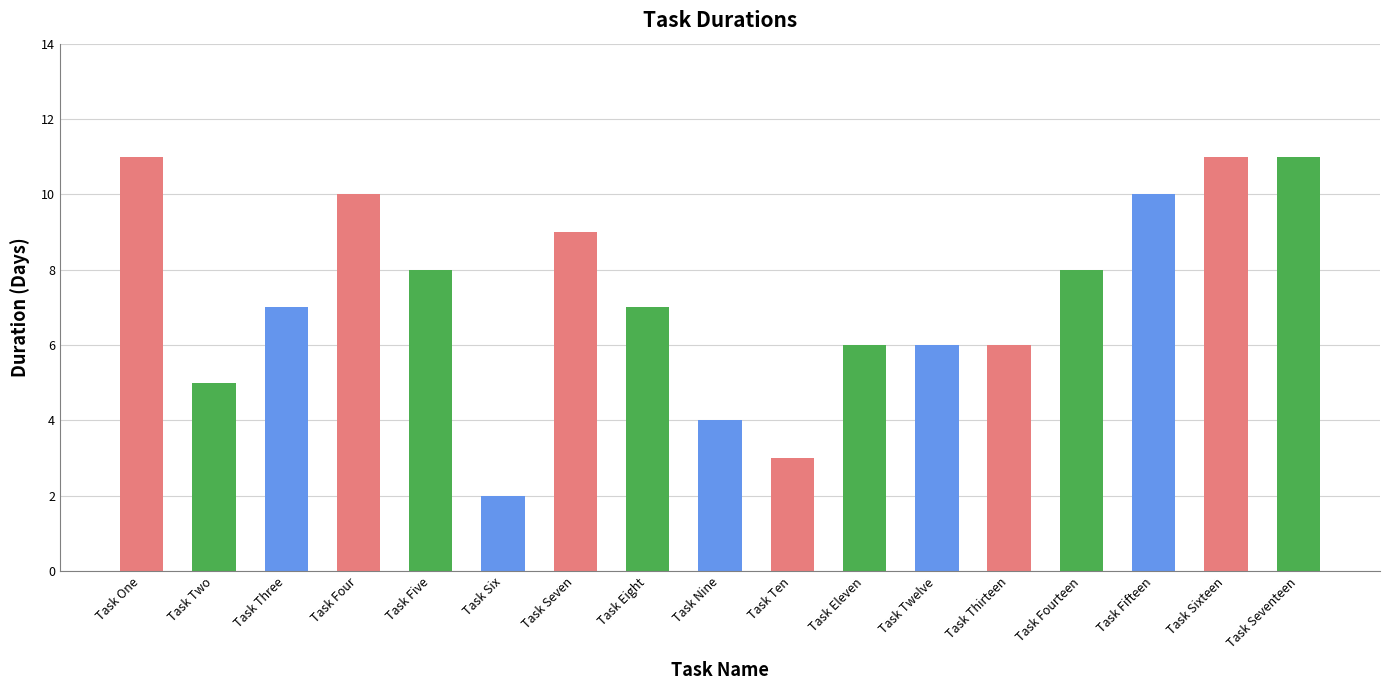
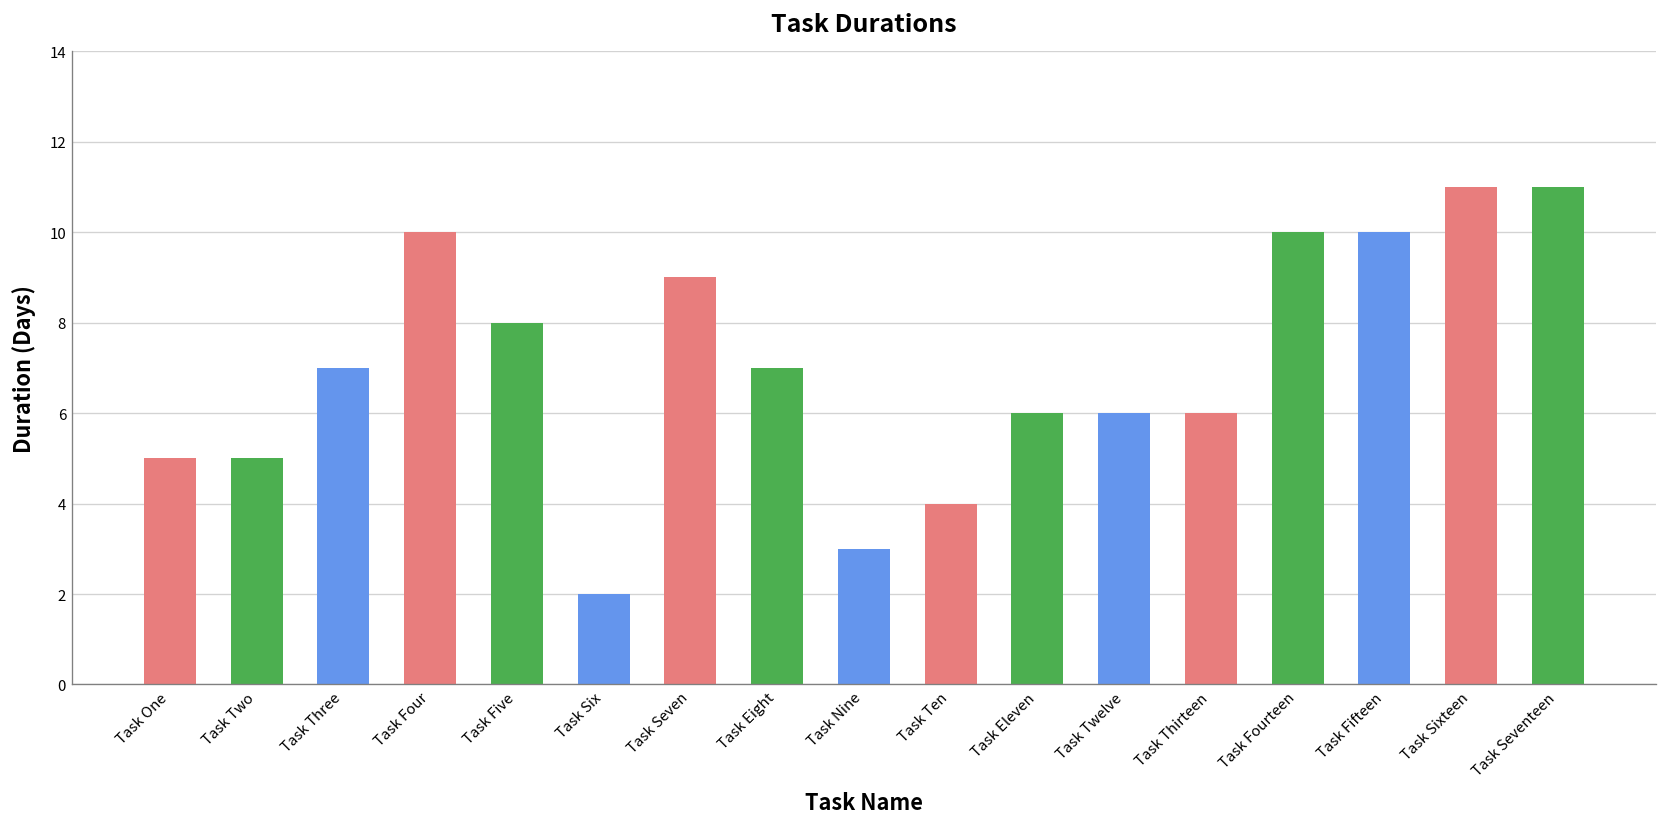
Task One: 11 -> 5
Task Nine: 4 -> 3
Task Ten: 3 -> 4
Task Fourteen: 8 -> 10
